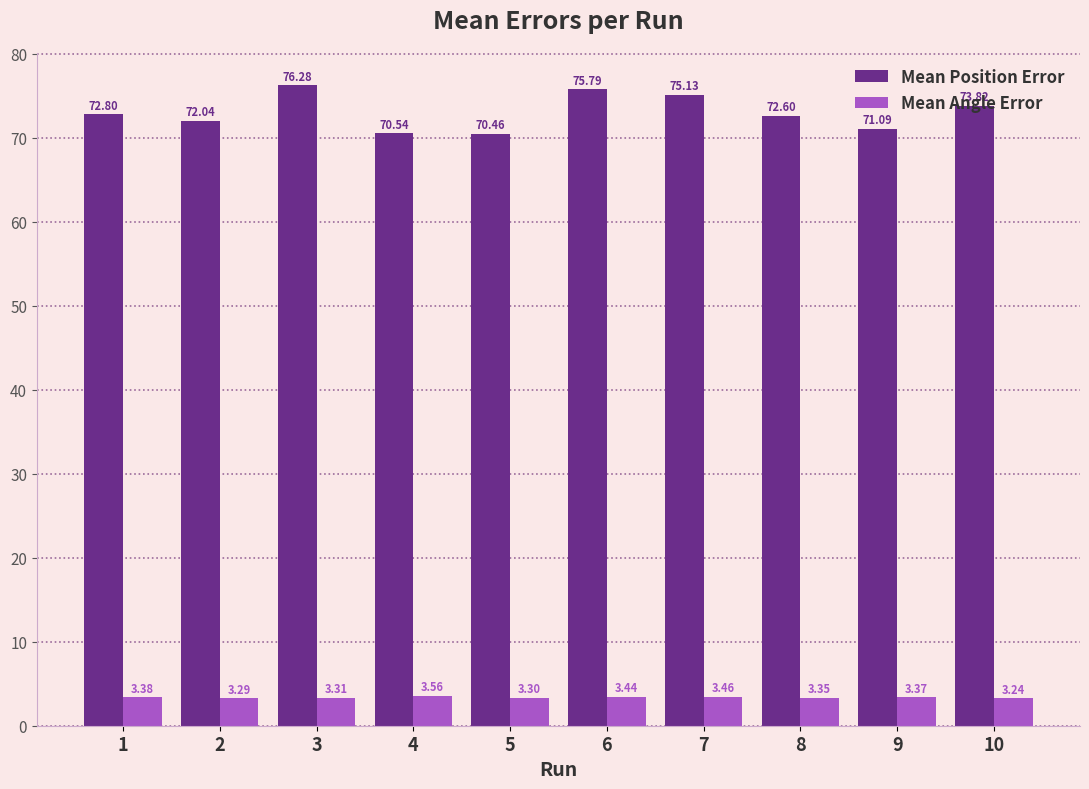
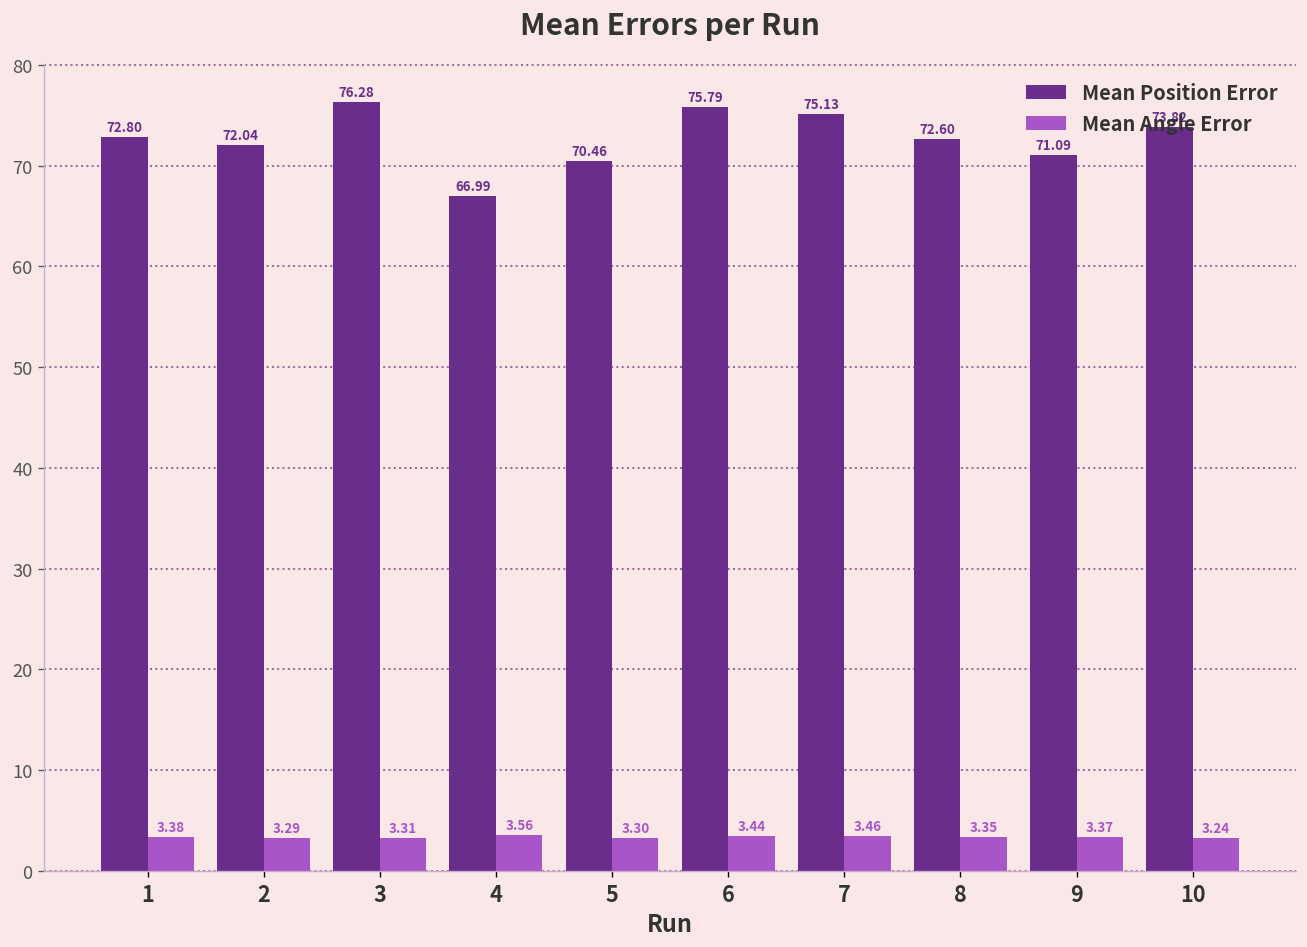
Mean Position Error, 4: 70.54 -> 66.99
